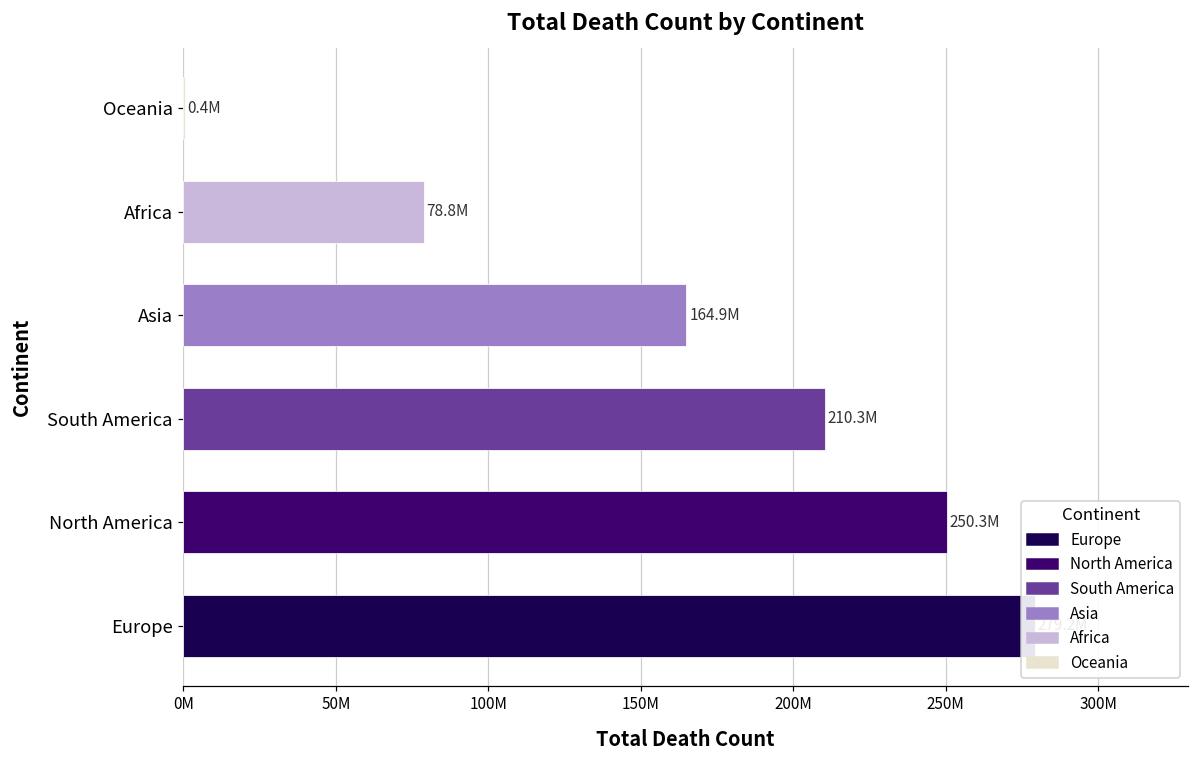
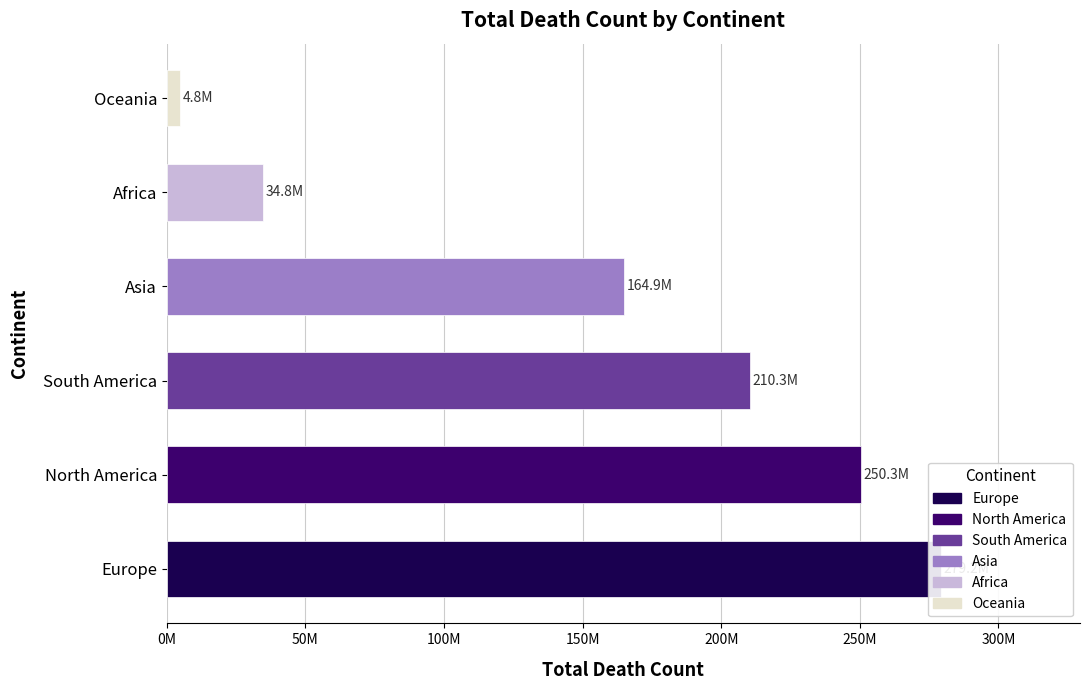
Oceania: 0.4M -> 4.8M
Africa: 78.8M -> 34.8M
